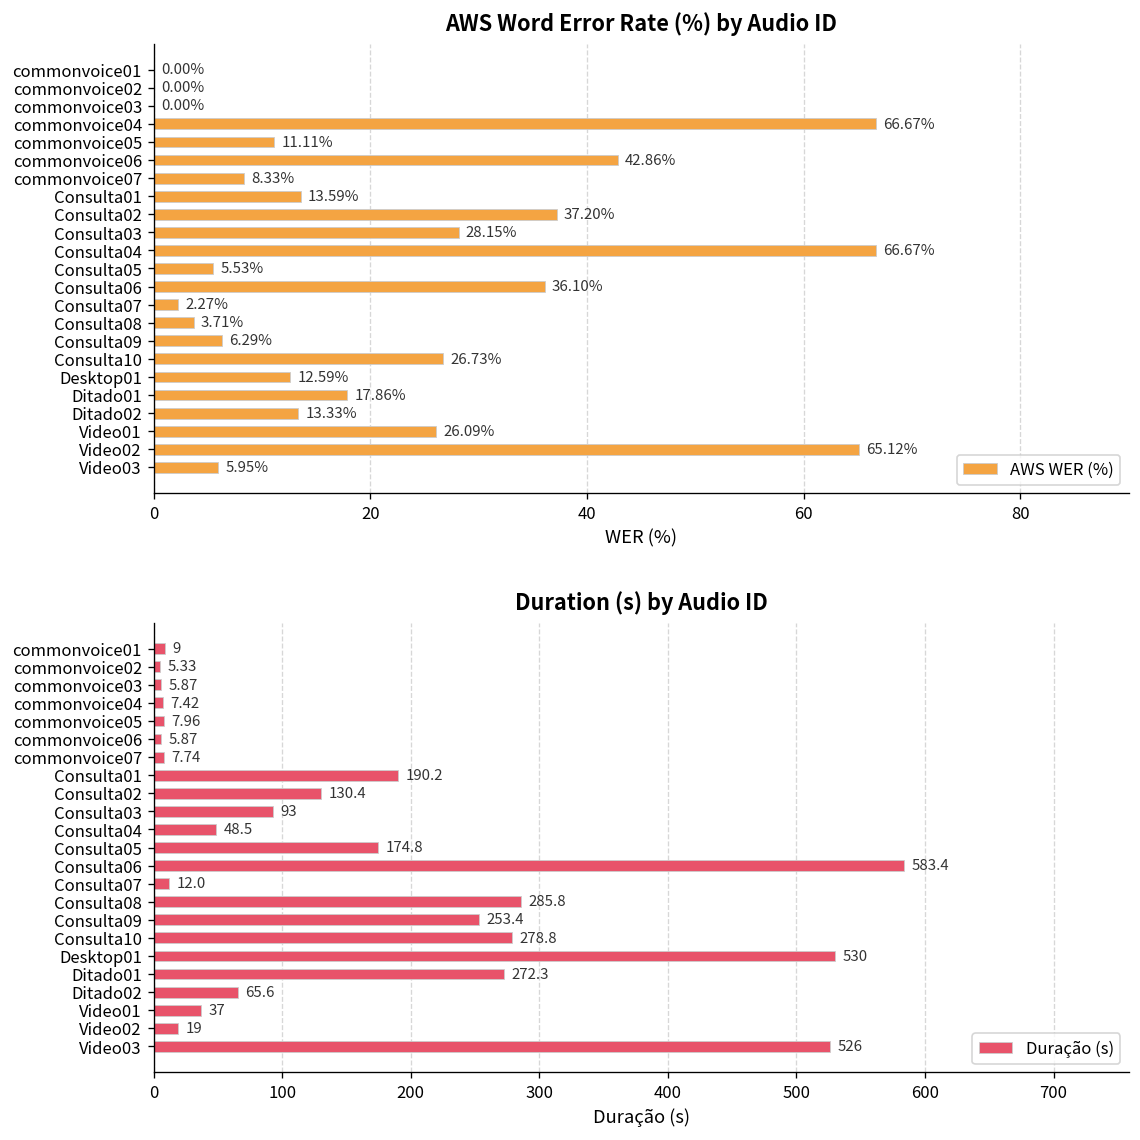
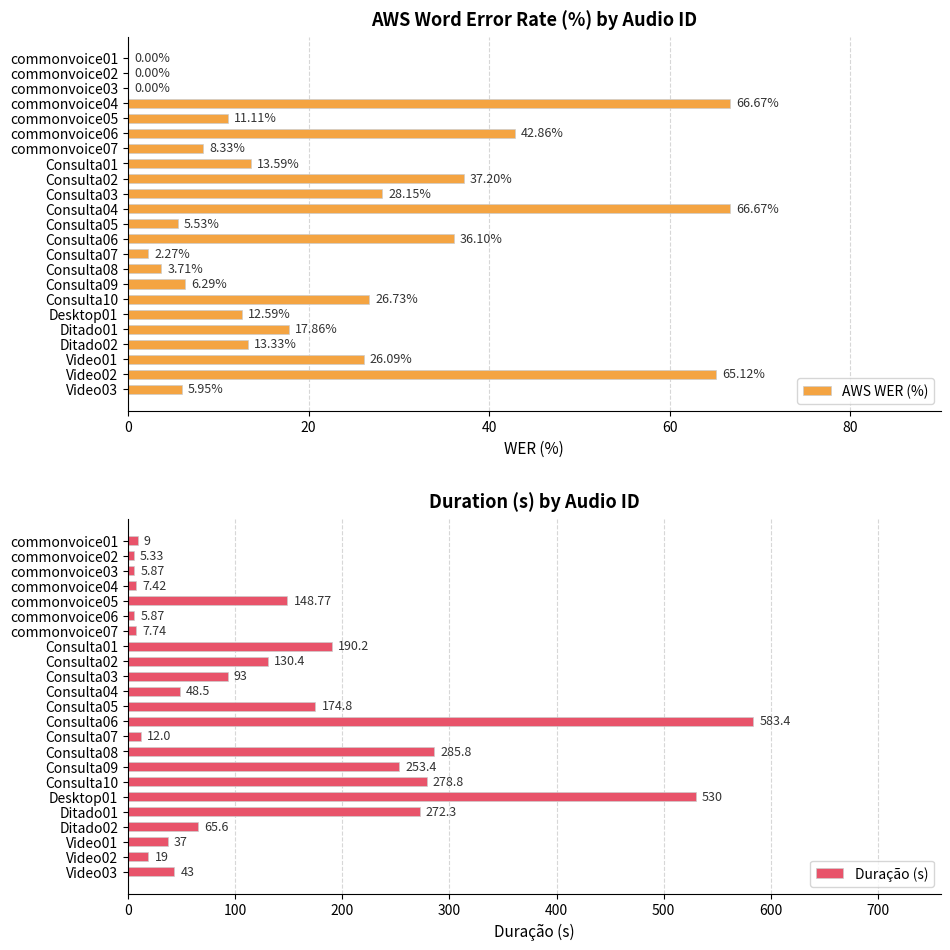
Duration (s) by Audio ID, commonvoice05: 7.96 -> 148.77
Duration (s) by Audio ID, Video03: 526 -> 43
